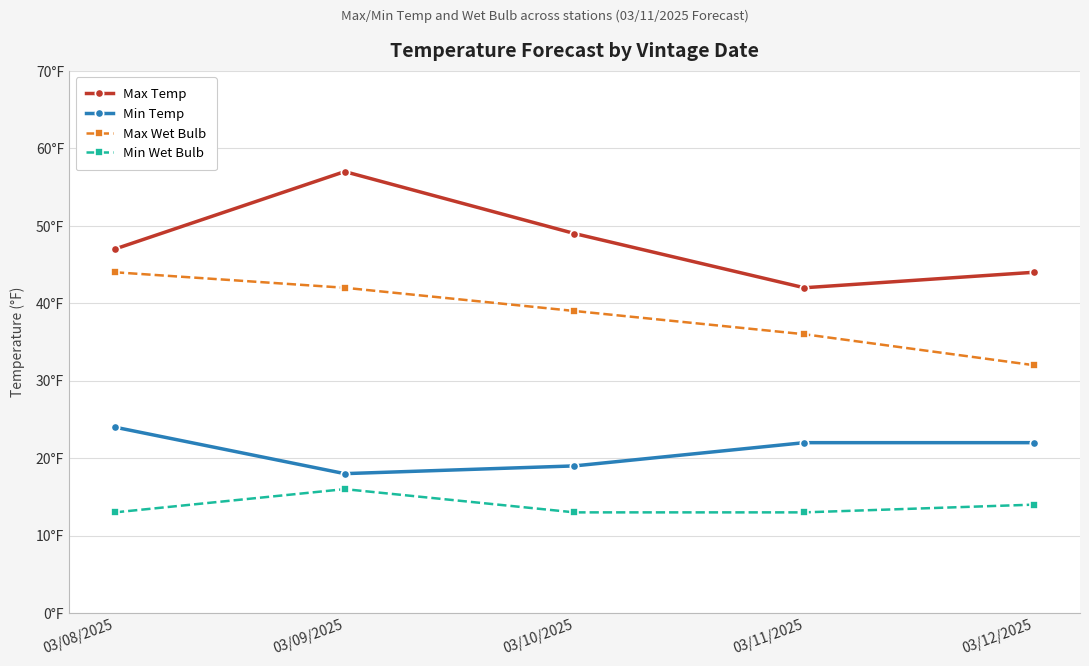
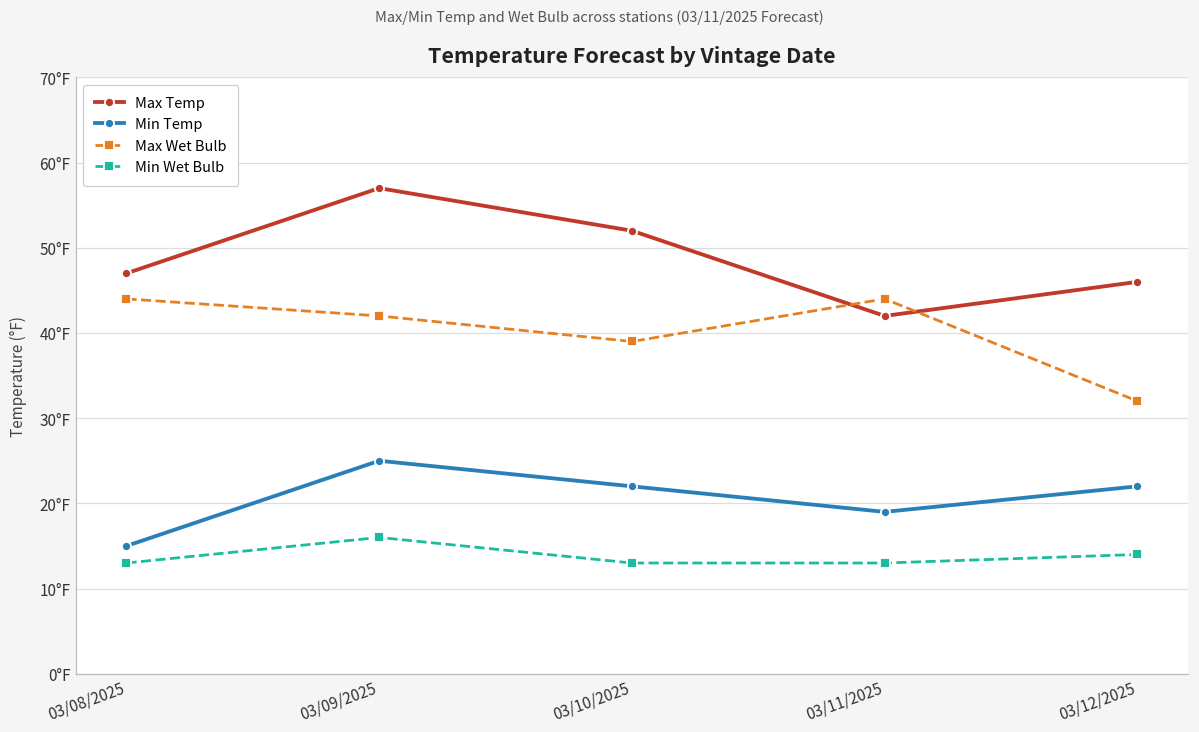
Min Temp, 03/08/2025: 24°F -> 15°F
Min Temp, 03/09/2025: 18°F -> 25°F
Max Temp, 03/10/2025: 49°F -> 52°F
Min Temp, 03/10/2025: 19°F -> 22°F
Min Temp, 03/11/2025: 22°F -> 19°F
Max Wet Bulb, 03/11/2025: 36°F -> 44°F
Max Temp, 03/12/2025: 44°F -> 46°F
